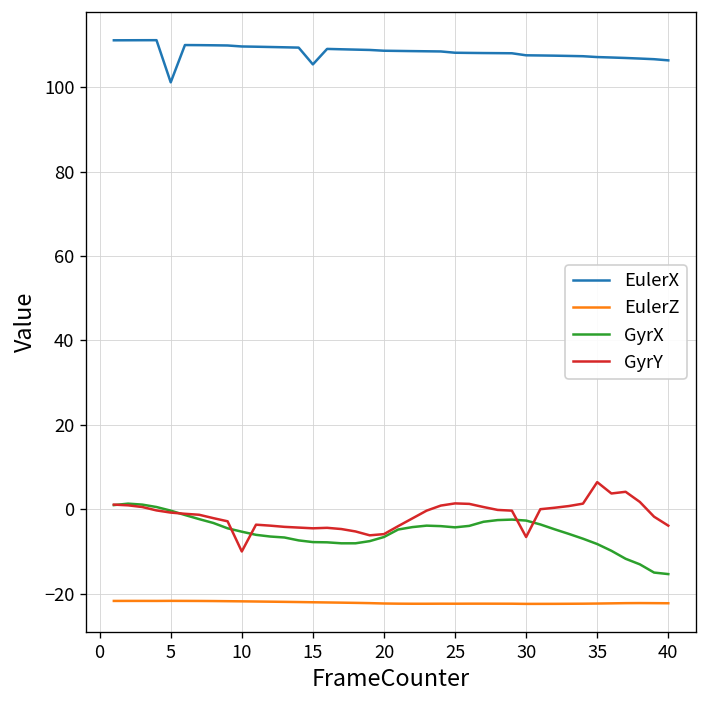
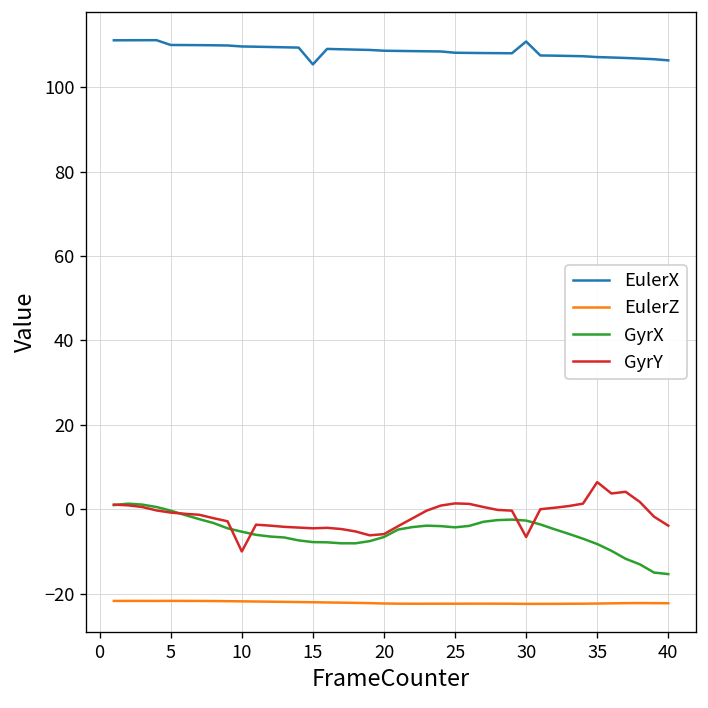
EulerX, 5: 101 -> 110
EulerX, 30: 108 -> 111
